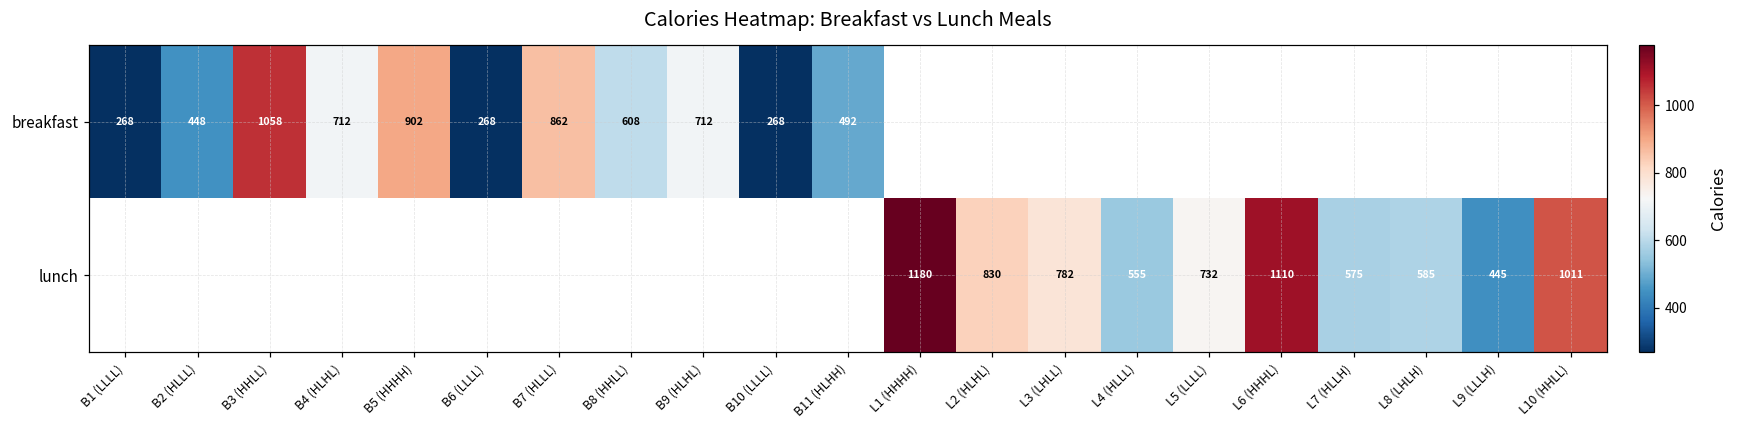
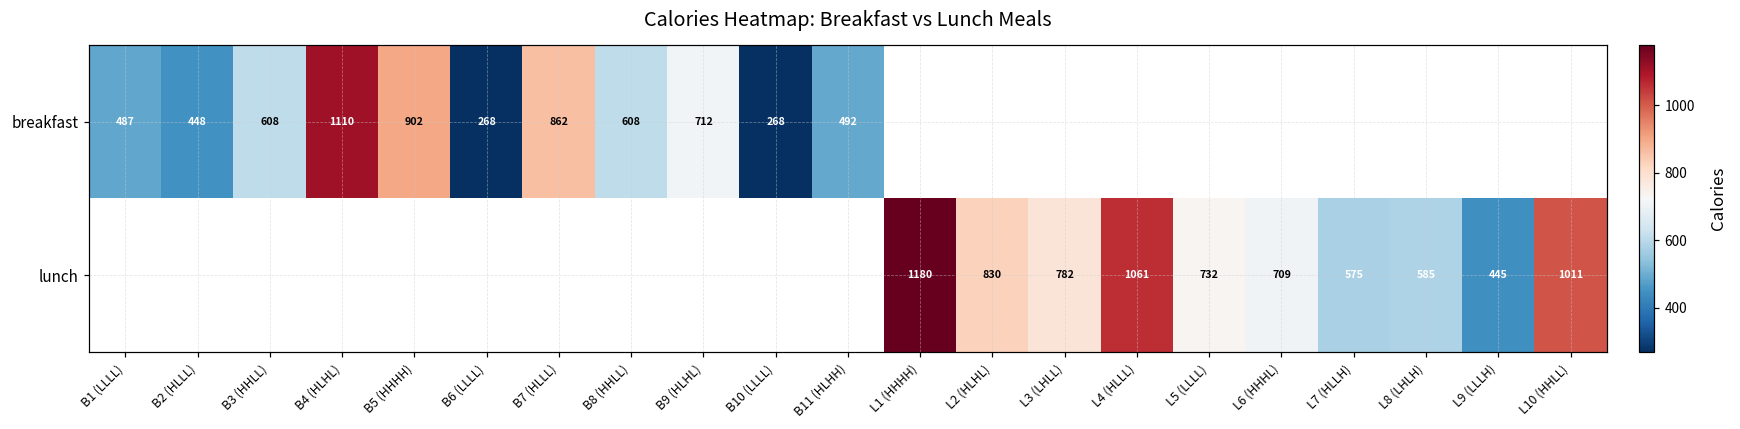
breakfast, B1 (LLLL): 268 -> 487
breakfast, B3 (HHLL): 1058 -> 608
breakfast, B4 (HLHL): 712 -> 1110
lunch, L4 (HLLL): 555 -> 1061
lunch, L6 (HHHL): 1110 -> 709
